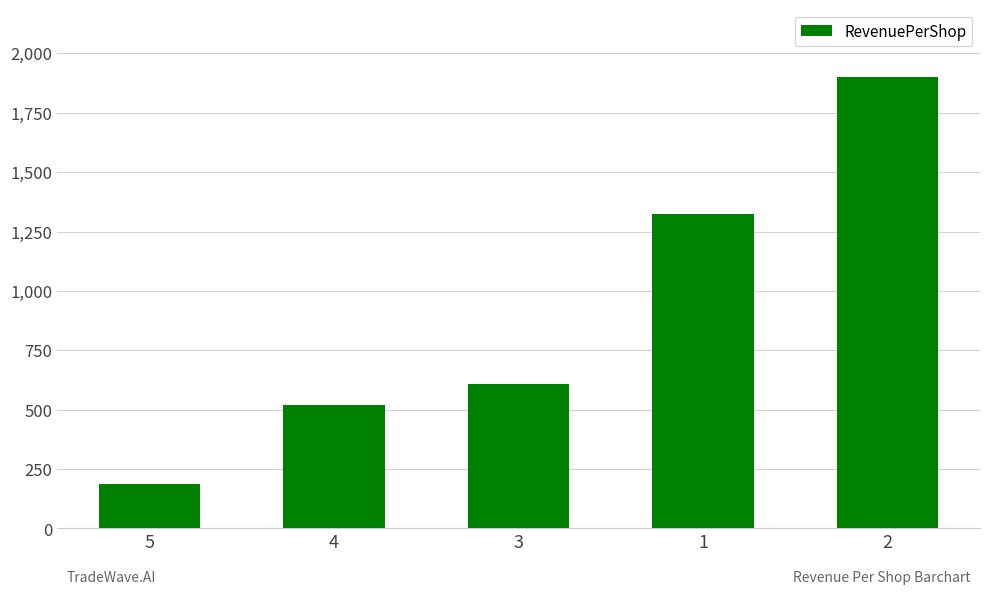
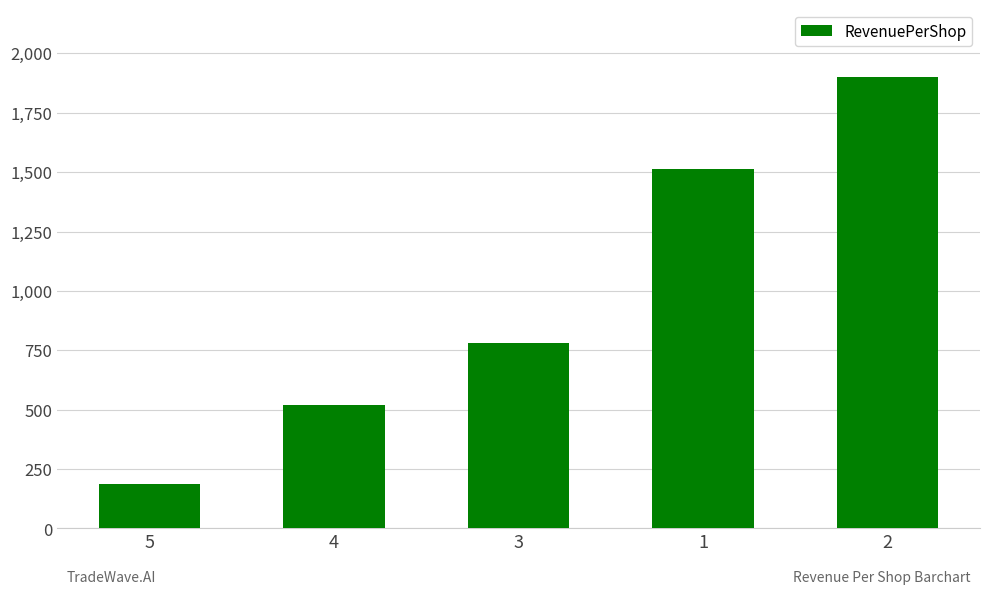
3: 610 -> 780
1: 1,320 -> 1,510
